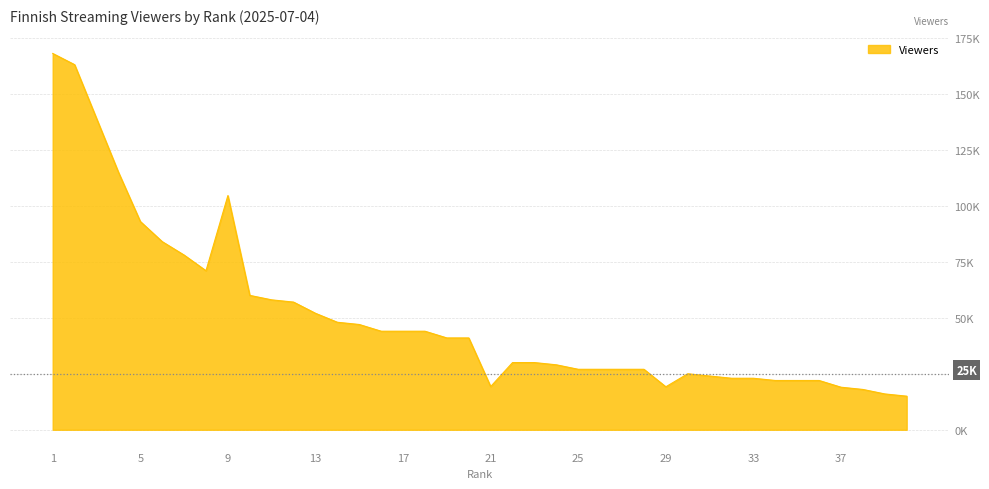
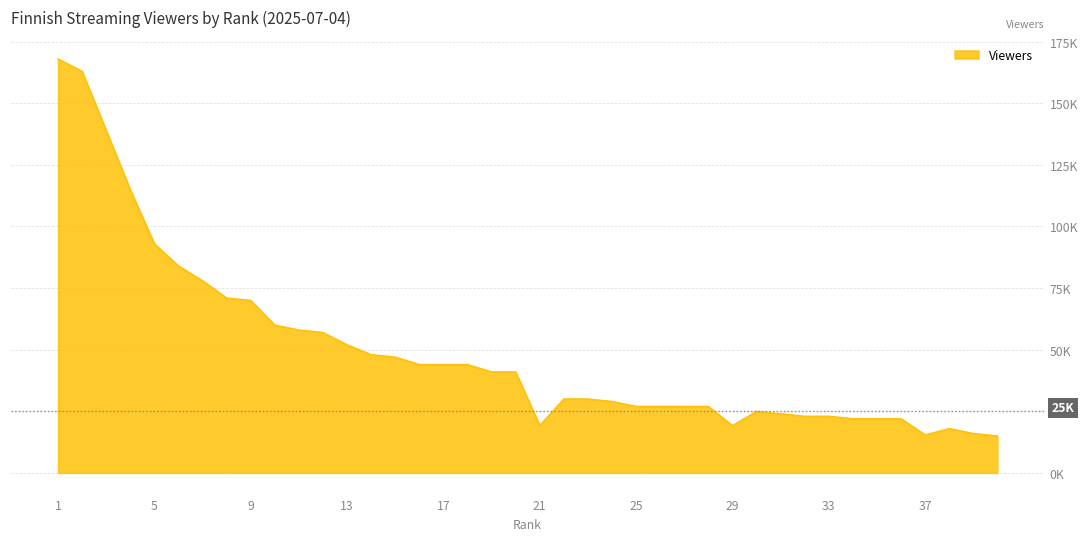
9: 105000 -> 70000
37: 19000 -> 15000
